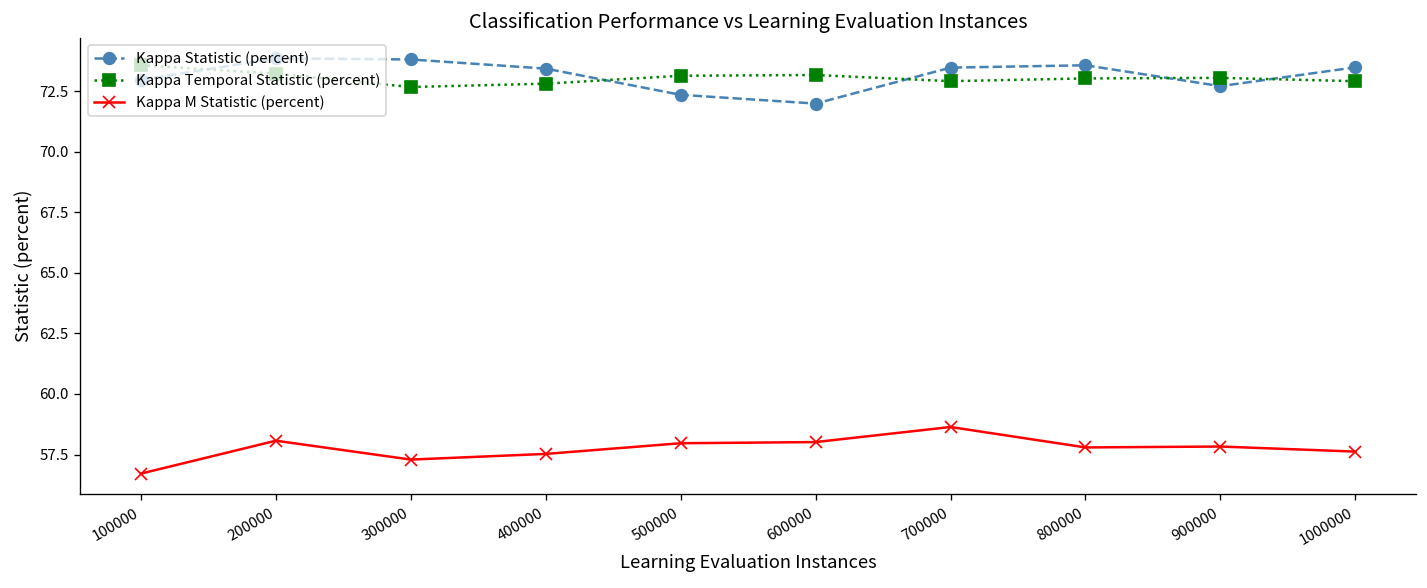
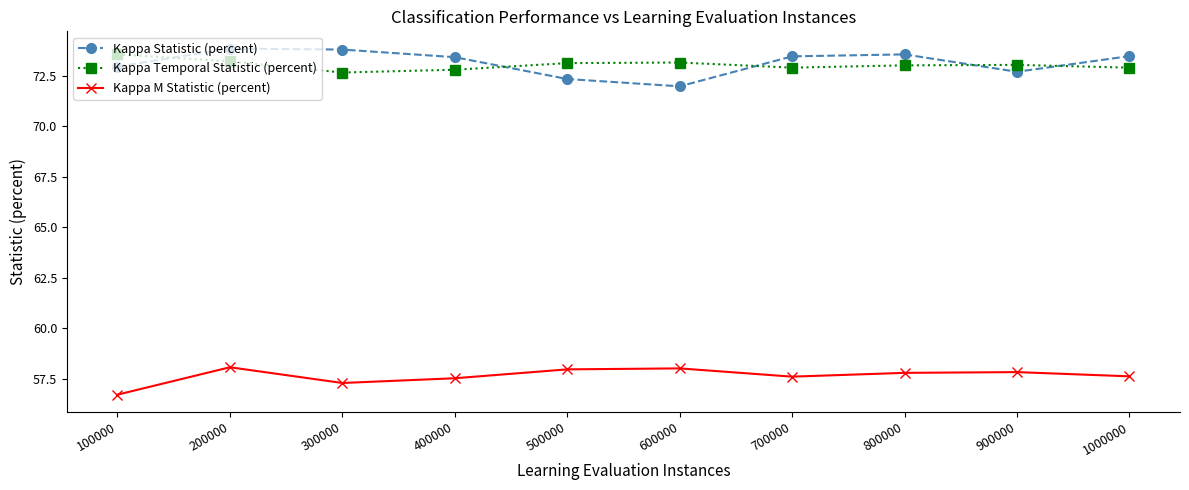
Kappa M Statistic (percent), 700000: 58.6 -> 57.6
